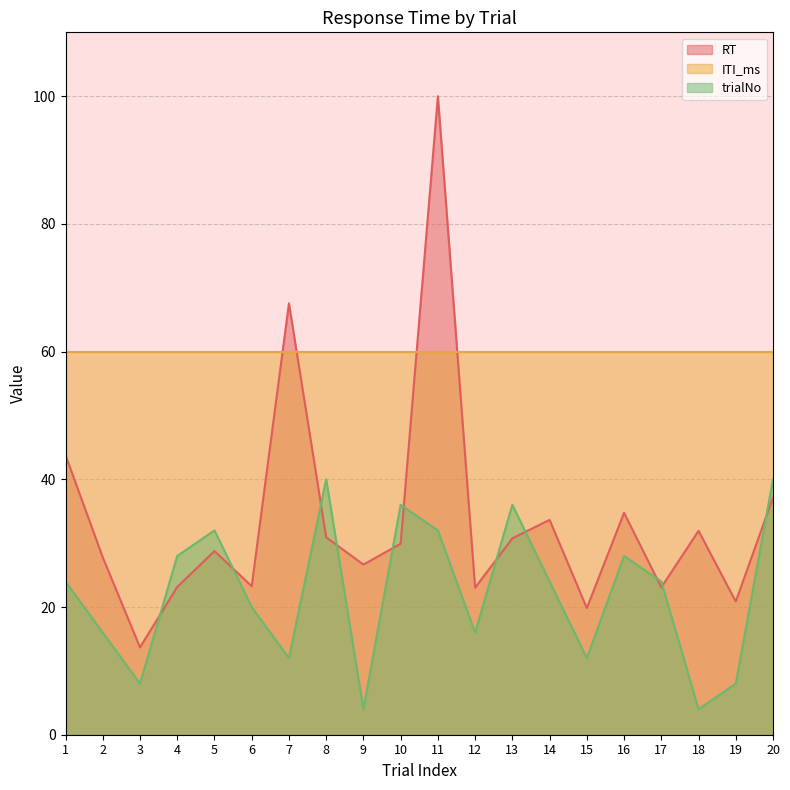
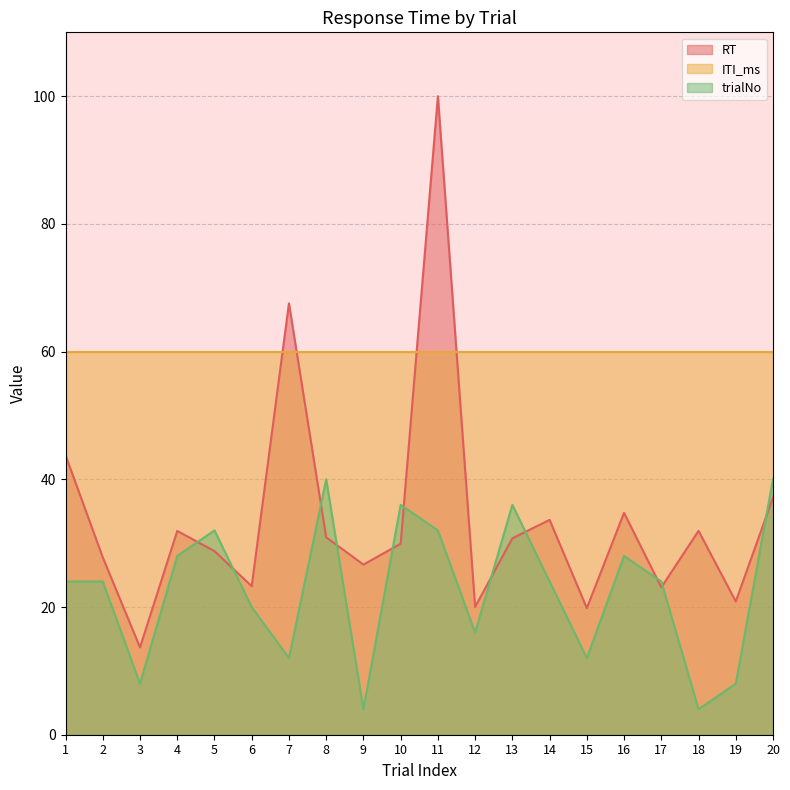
trialNo, 2: 16 -> 24
RT, 4: 23 -> 32
RT, 12: 23 -> 20
